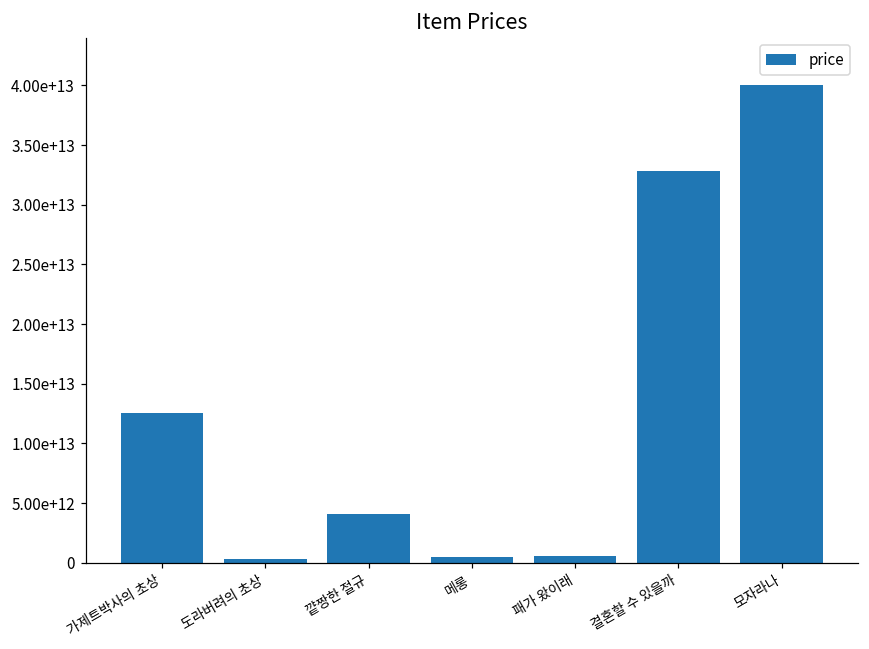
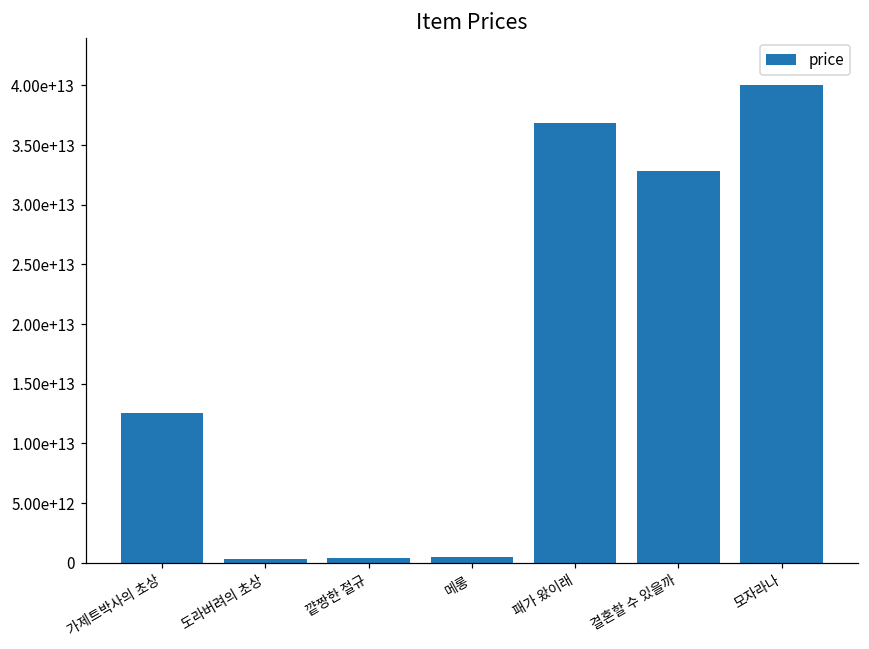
꺝짱한 절규: 4100000000000 -> 400000000000
패가 왔이래: 600000000000 -> 36900000000000
